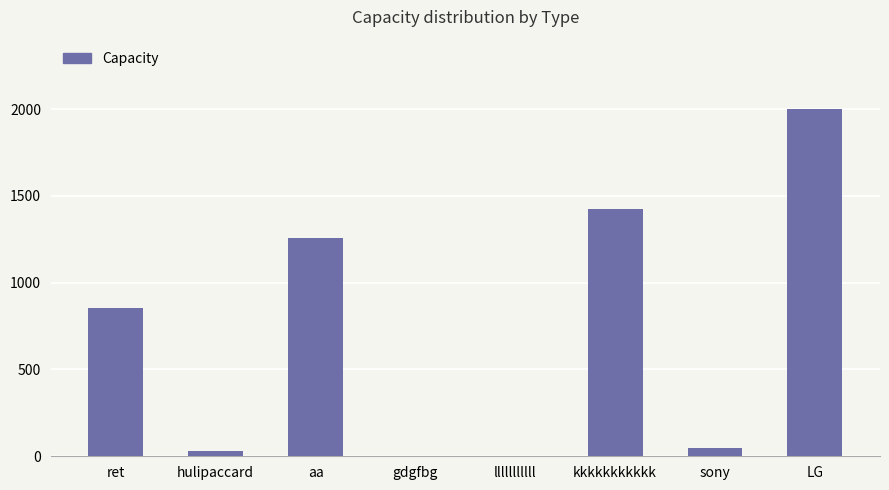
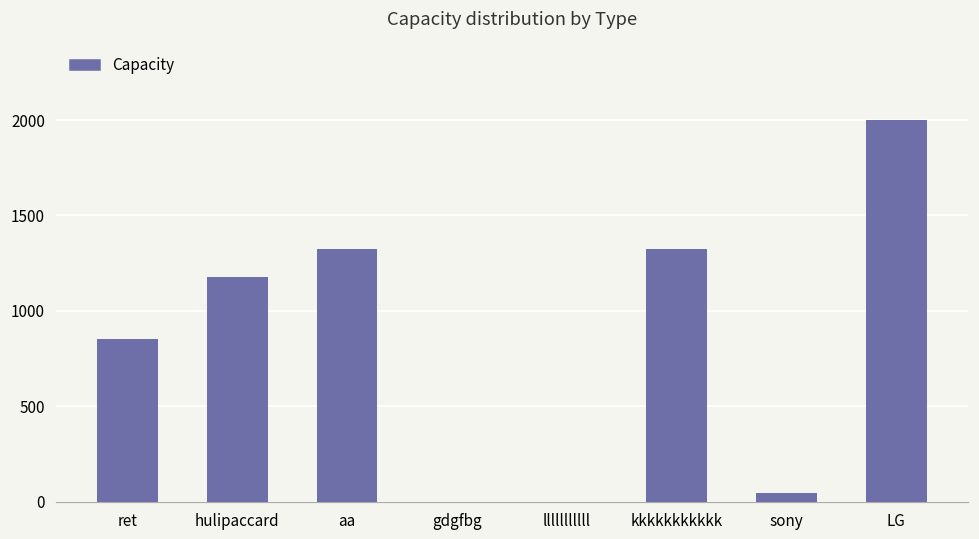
hulipaccard: 30 -> 1180
aa: 1260 -> 1320
kkkkkkkkkkk: 1430 -> 1320
